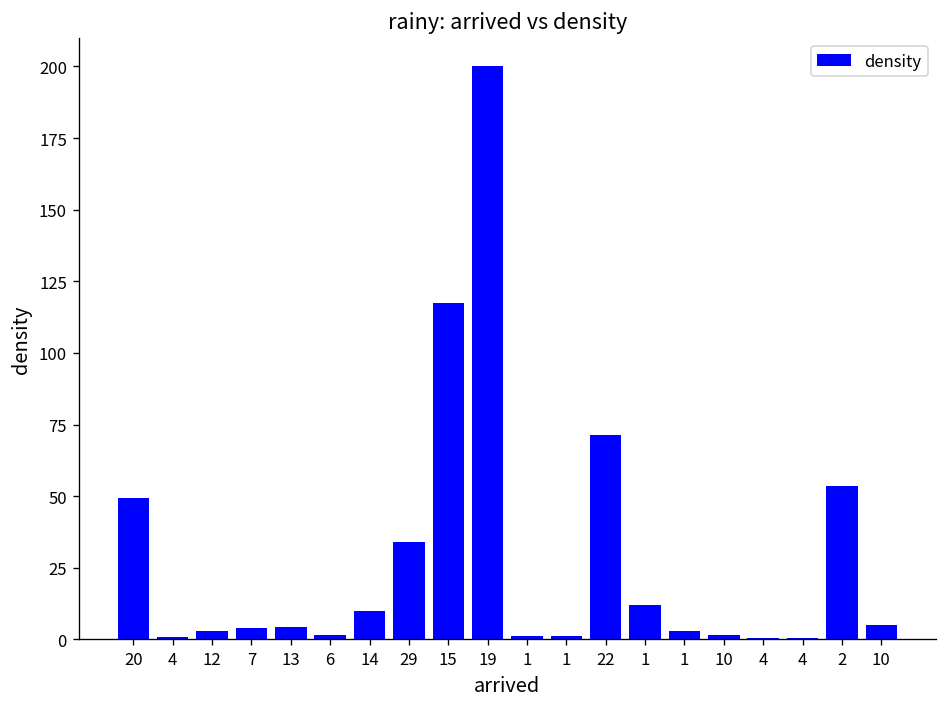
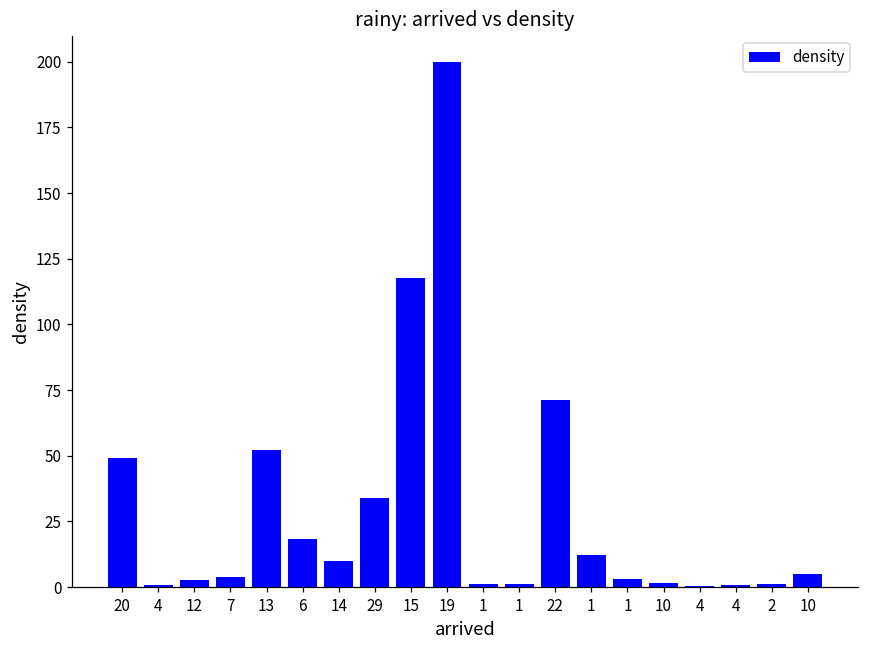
13: 4 -> 52
6: 2 -> 18
2: 54 -> 1
